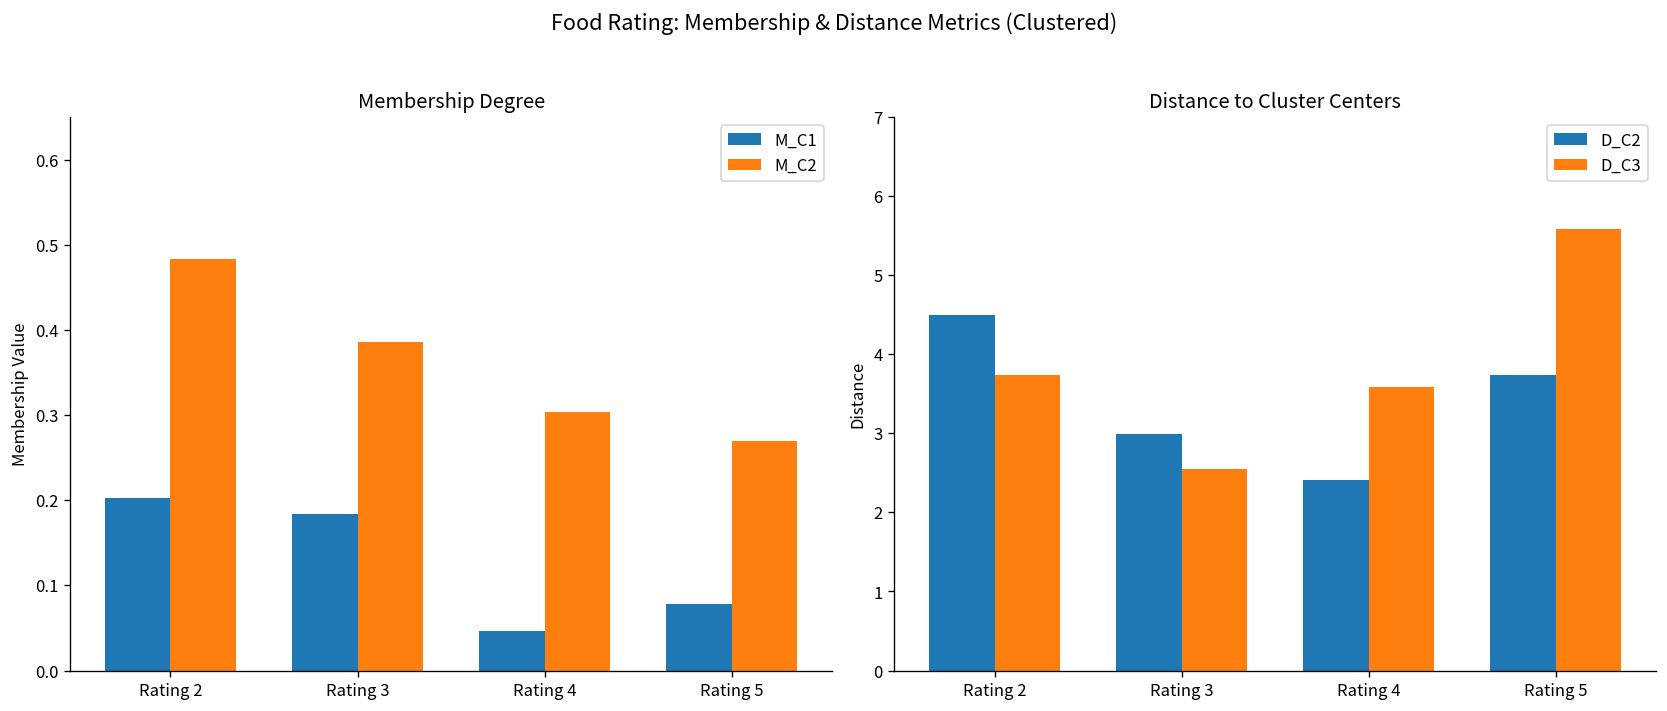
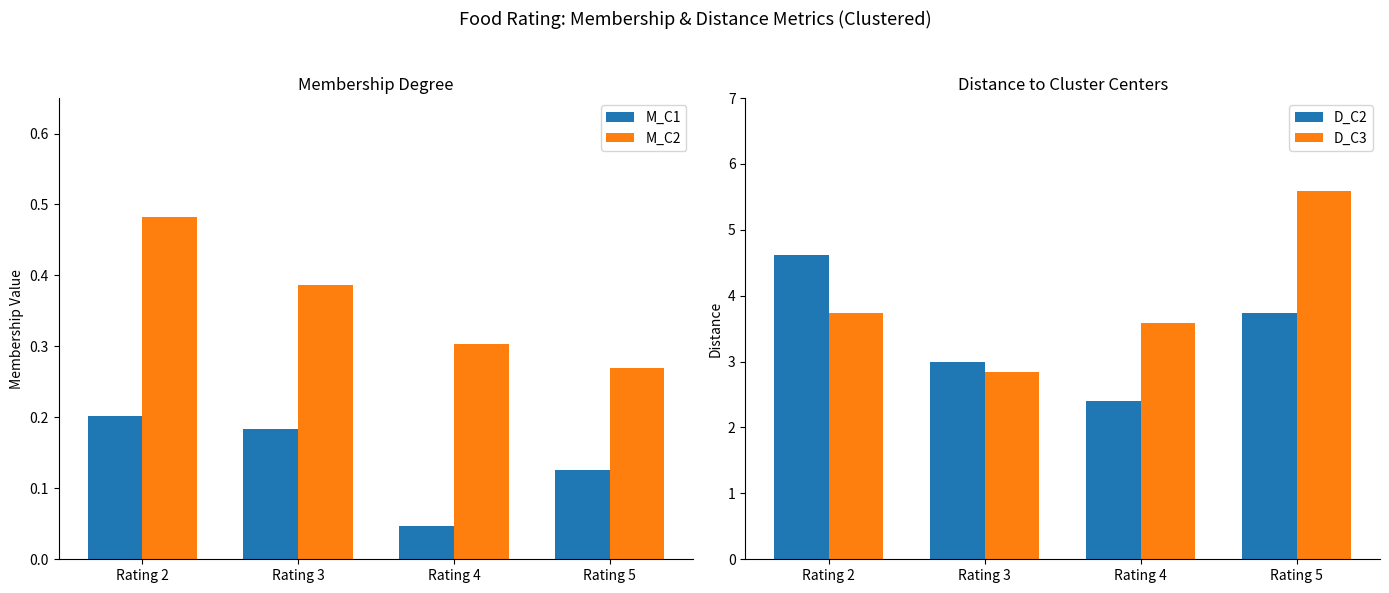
Membership Degree, M_C1, Rating 5: 0.08 -> 0.13
Distance to Cluster Centers, D_C2, Rating 2: 4.5 -> 4.6
Distance to Cluster Centers, D_C3, Rating 3: 2.5 -> 2.8
